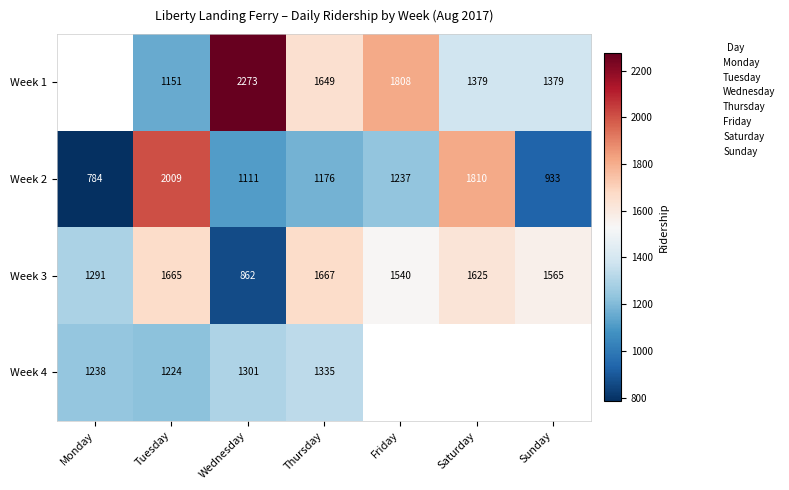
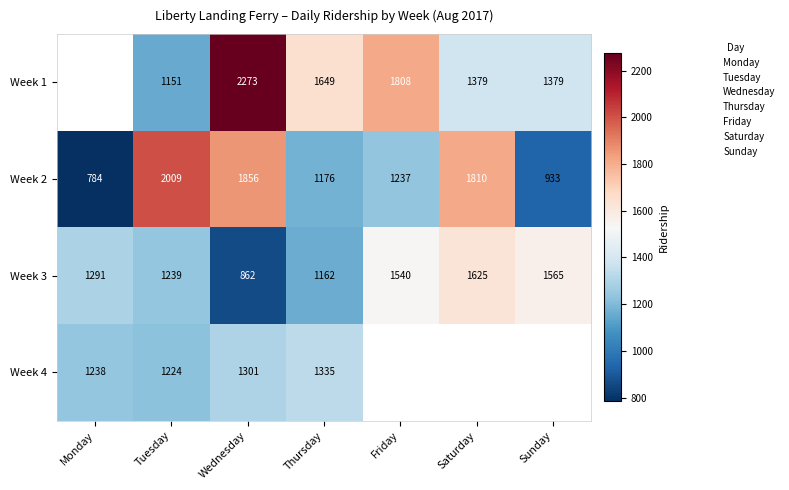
Week 2, Wednesday: 1111 -> 1856
Week 3, Tuesday: 1665 -> 1239
Week 3, Thursday: 1667 -> 1162
